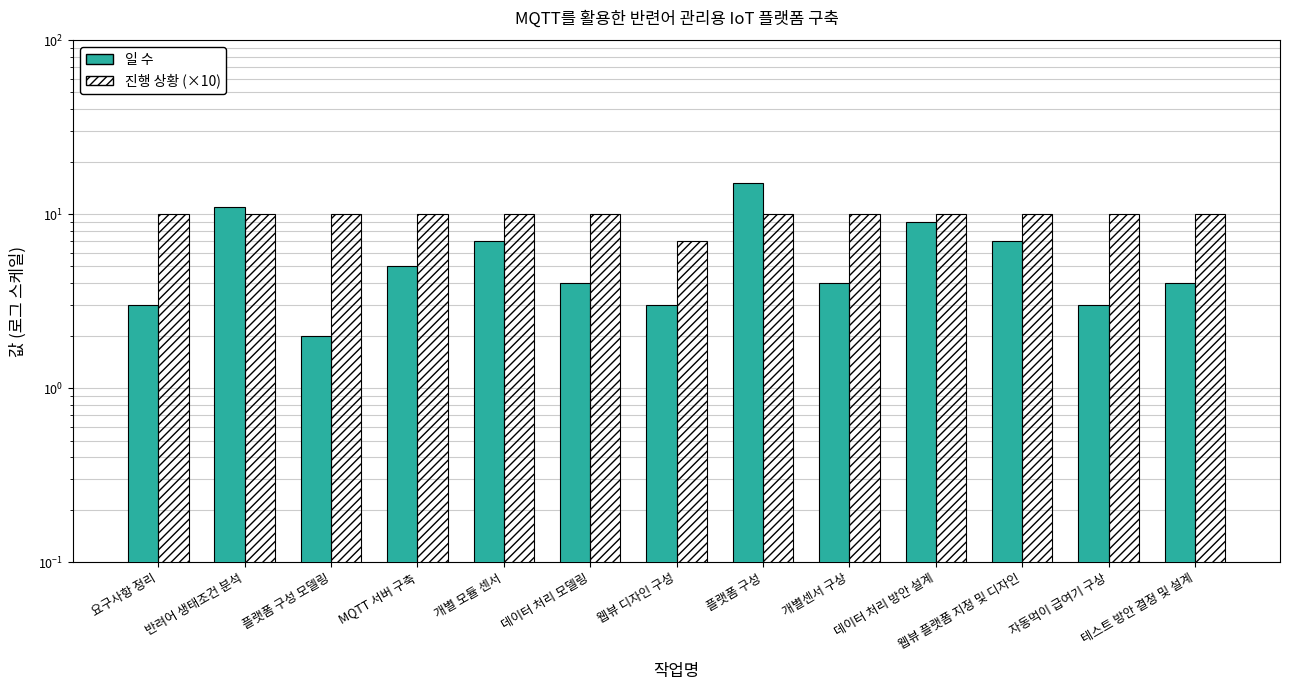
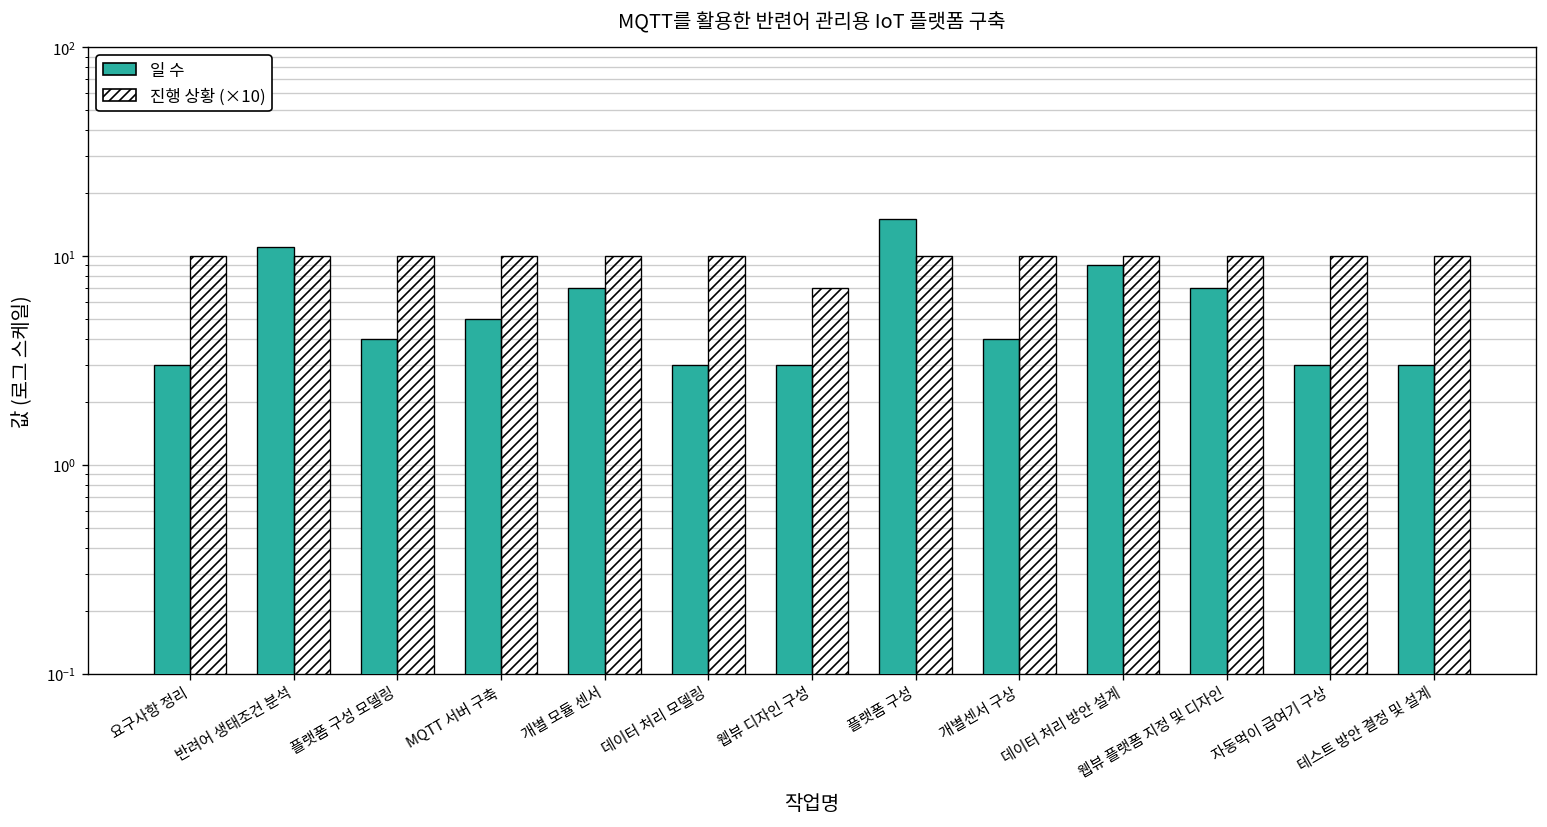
일 수, 플랫폼 구성 모델링: 2 -> 4
일 수, 데이터 처리 모델링: 4 -> 3
일 수, 테스트 방안 결정 및 설계: 4 -> 3
